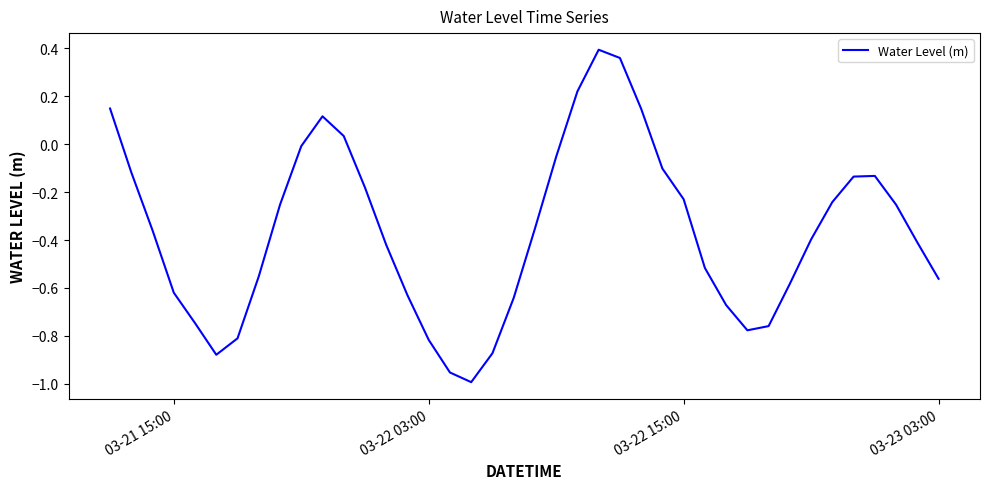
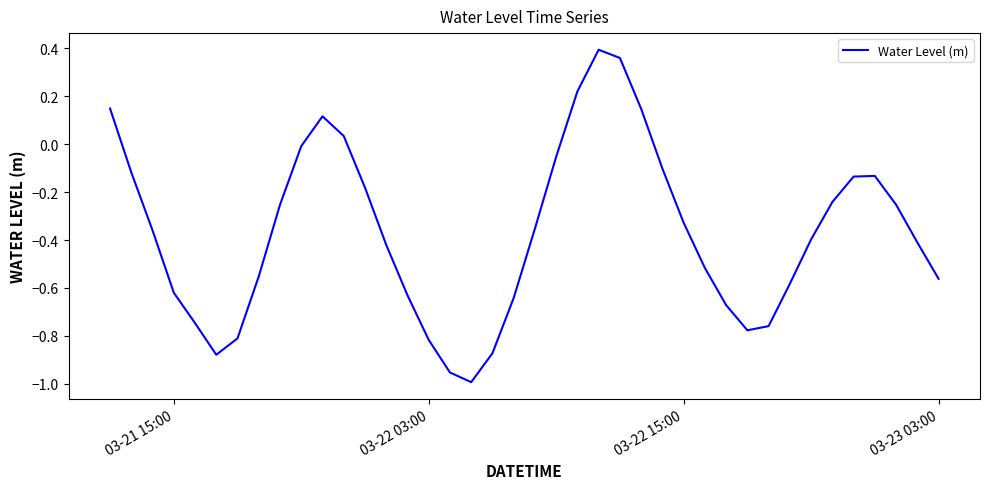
03-22 15:00: -0.23 -> -0.33
